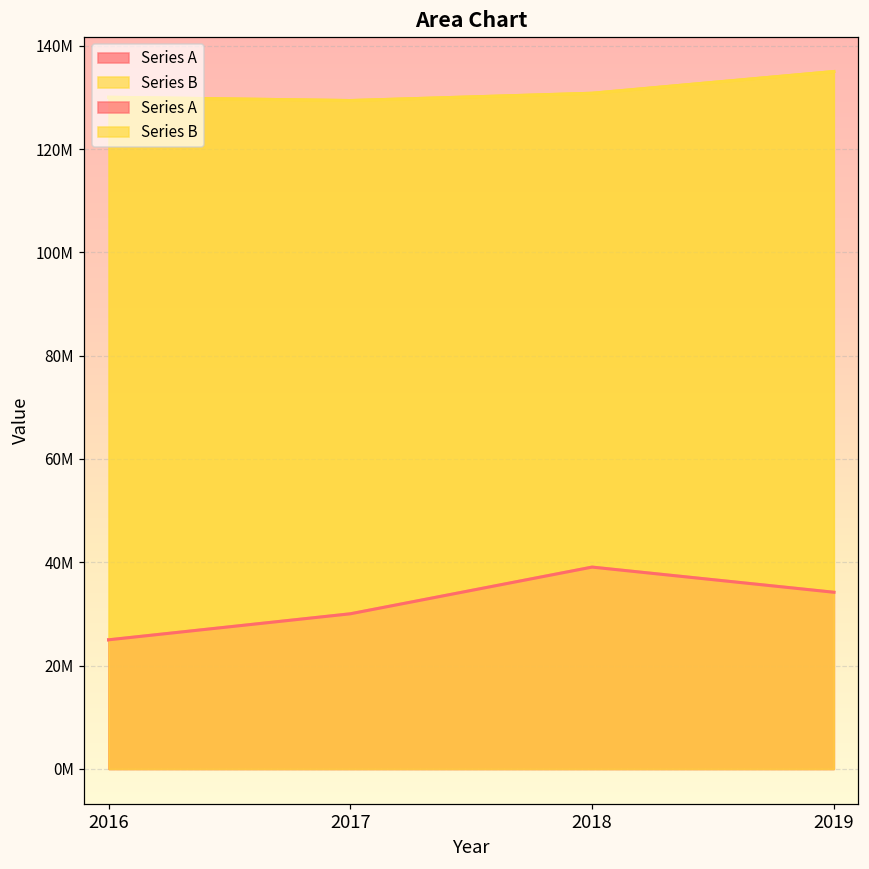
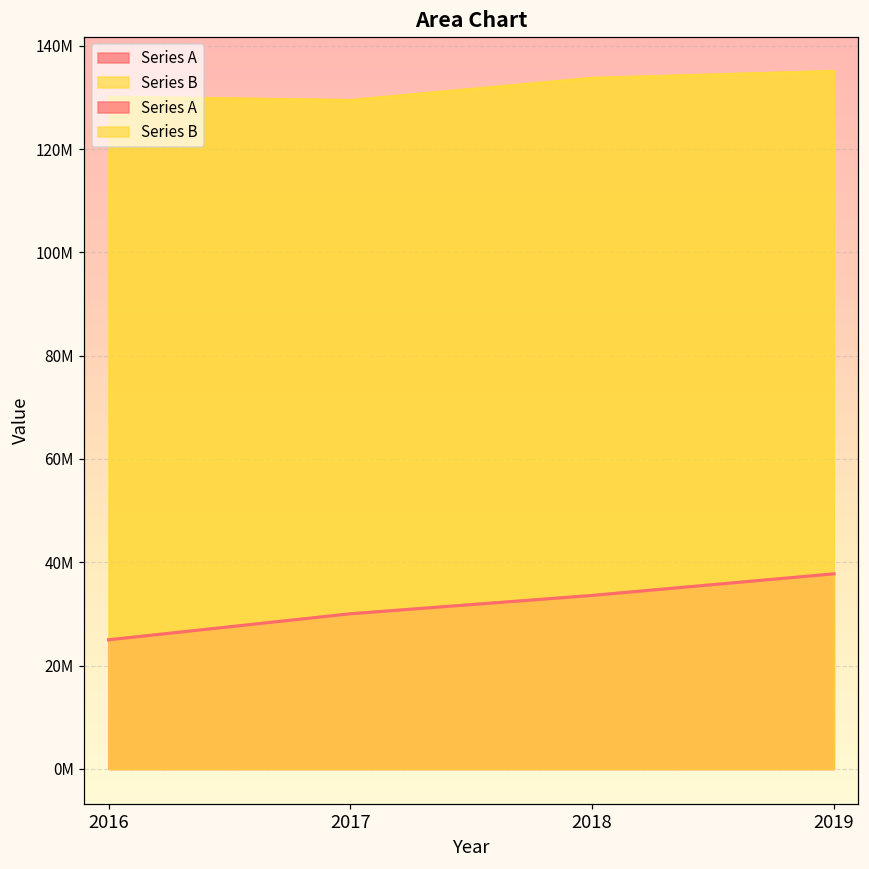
Series A, 2018: 39000000 -> 34000000
Series B, 2018: 131000000 -> 134000000
Series A, 2019: 34000000 -> 38000000
